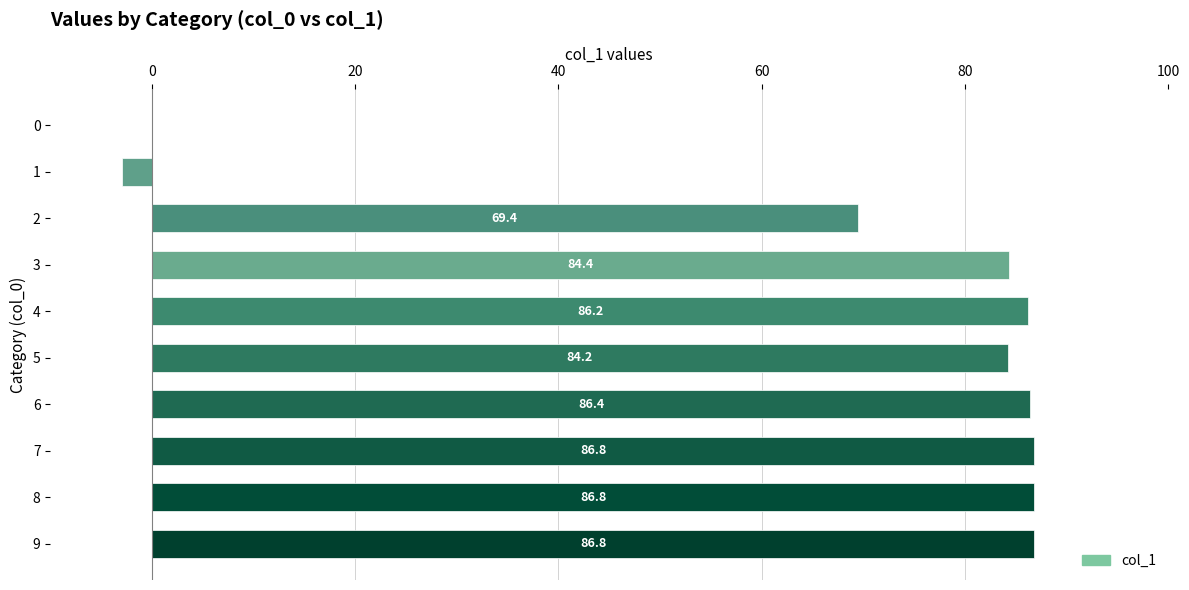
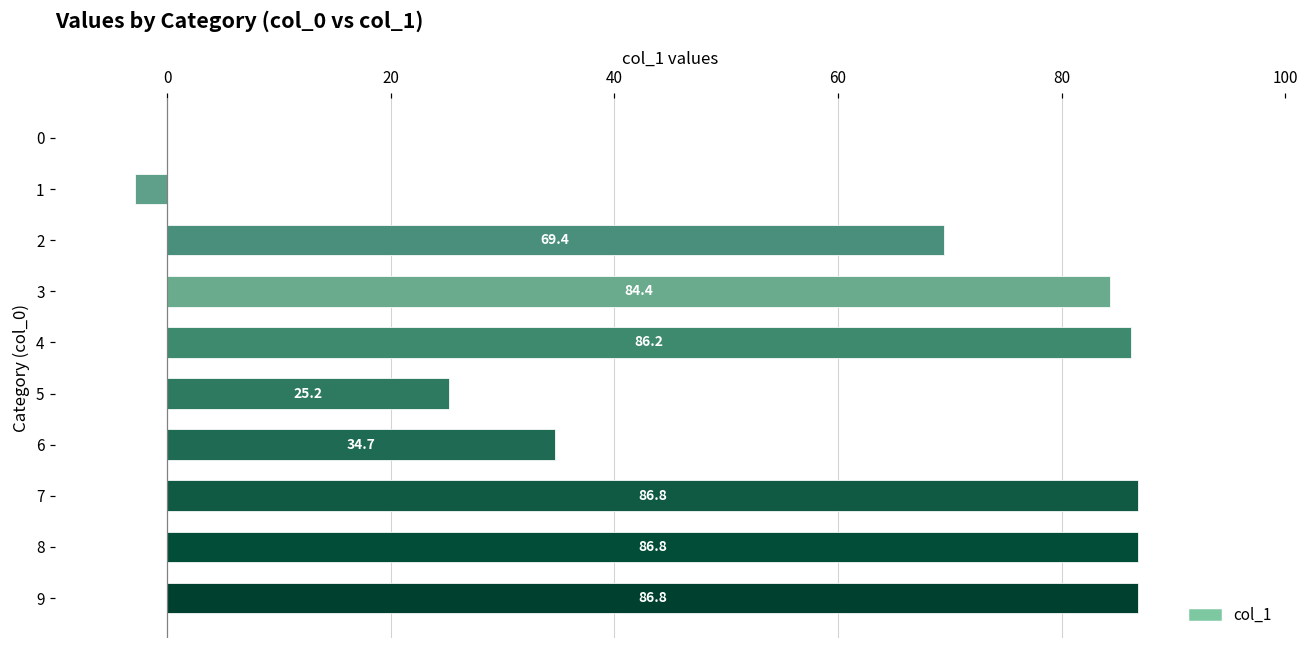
5: 84.2 -> 25.2
6: 86.4 -> 34.7
